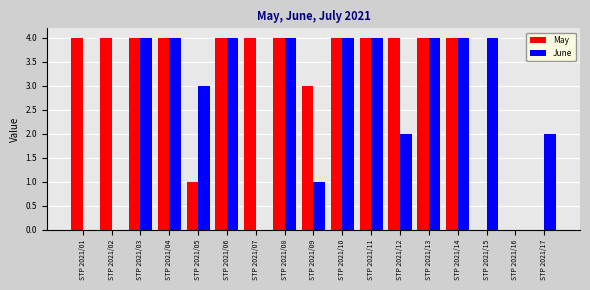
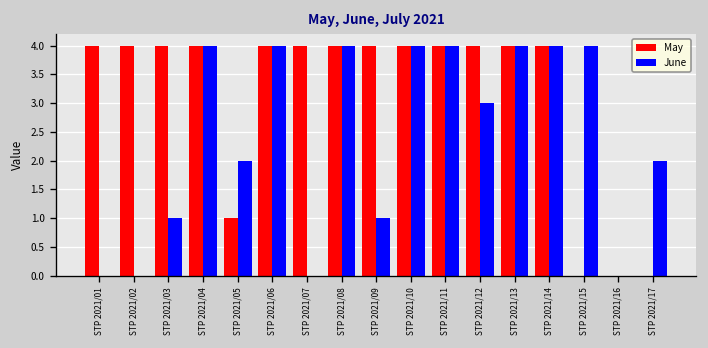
June, STP 2021/03: 4 -> 1
June, STP 2021/05: 3 -> 2
May, STP 2021/09: 3 -> 4
June, STP 2021/12: 2 -> 3
